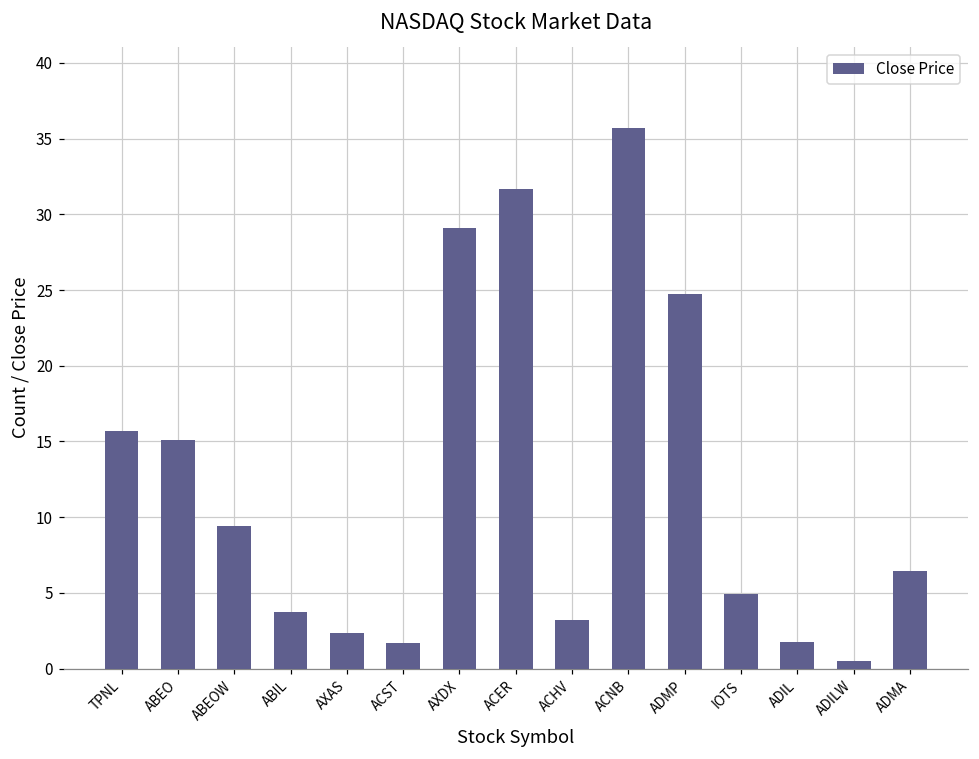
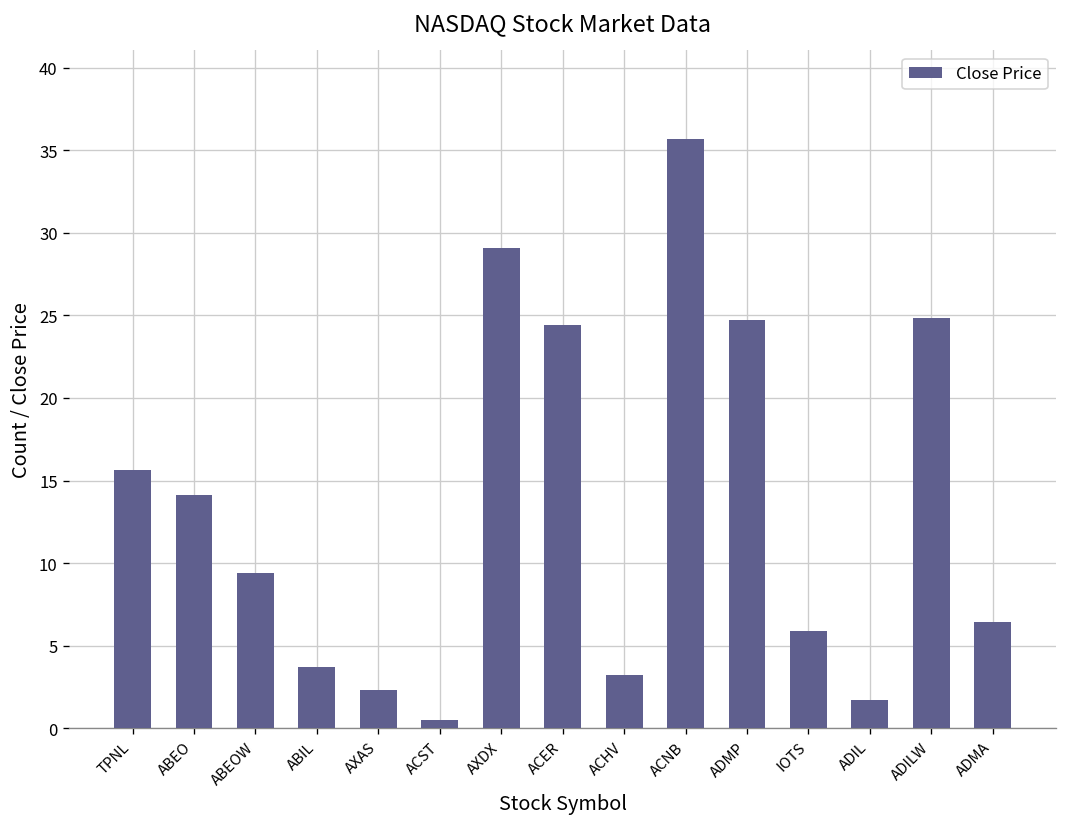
ABEO: 15.1 -> 14.1
ACST: 1.7 -> 0.5
ACER: 31.7 -> 24.4
IOTS: 4.9 -> 5.9
ADILW: 0.5 -> 24.8
